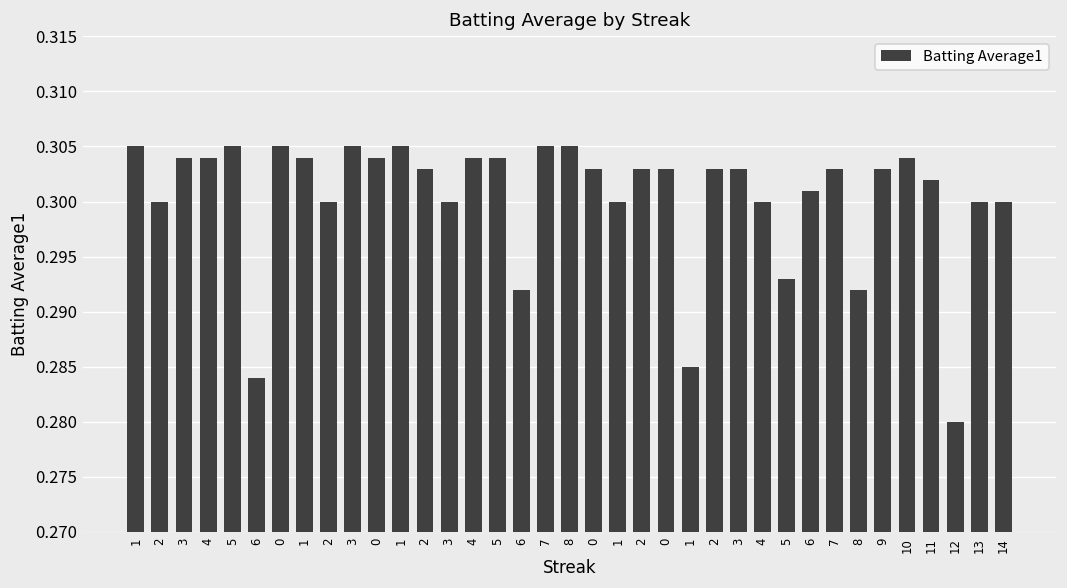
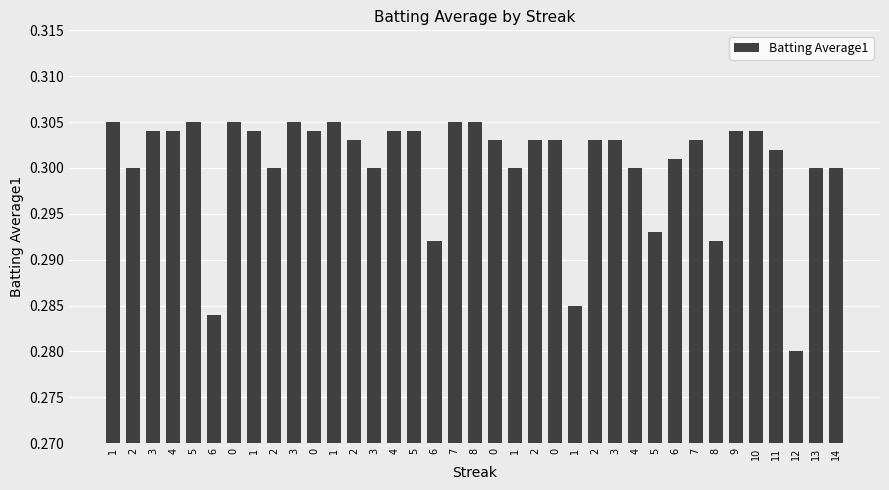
9: 0.303 -> 0.304
